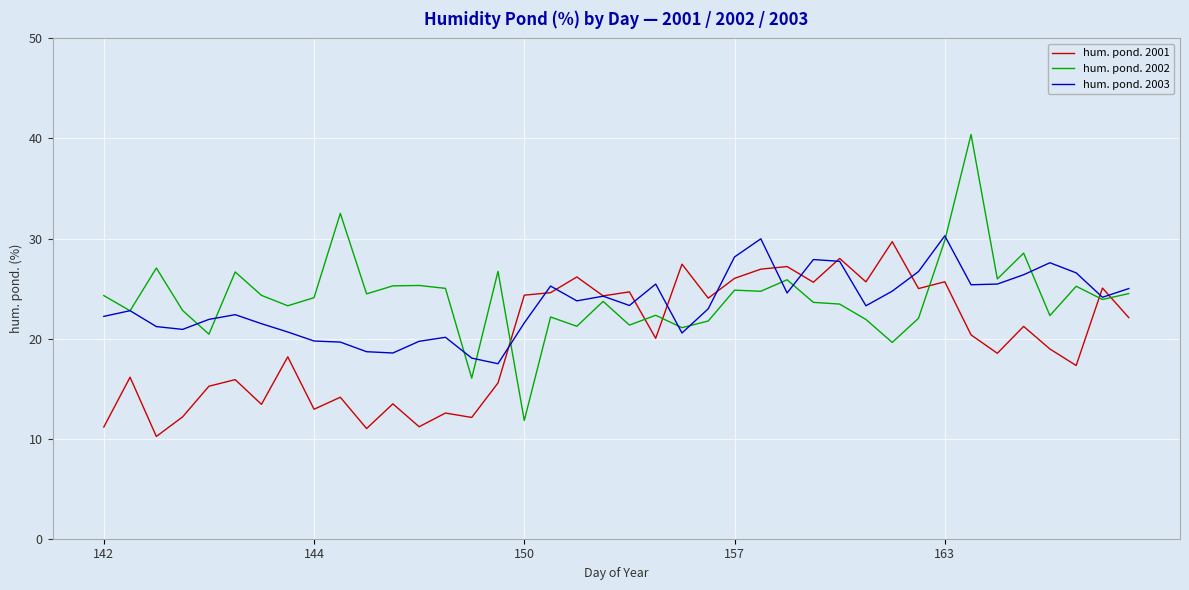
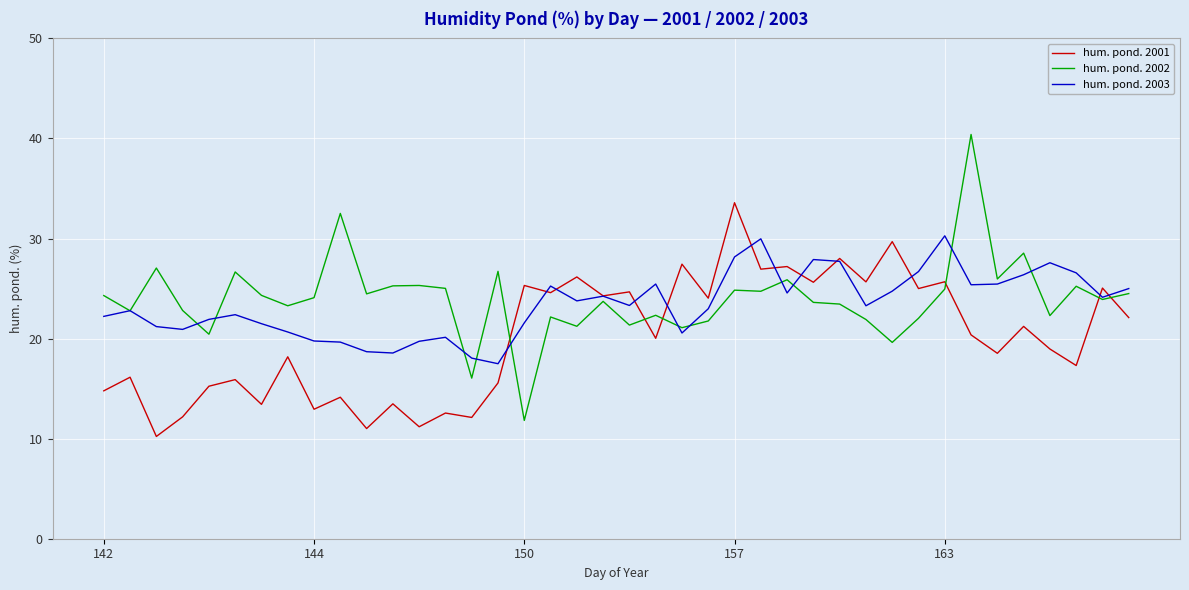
hum. pond. 2001, 142: 11.2 -> 14.8
hum. pond. 2001, 150: 24.3 -> 25.3
hum. pond. 2001, 157: 26.0 -> 33.6
hum. pond. 2002, 163: 29.8 -> 25.0
